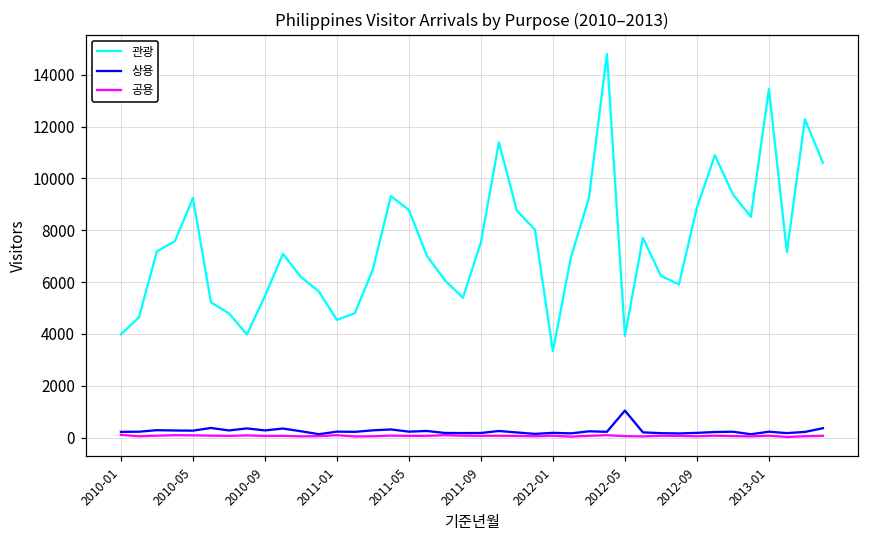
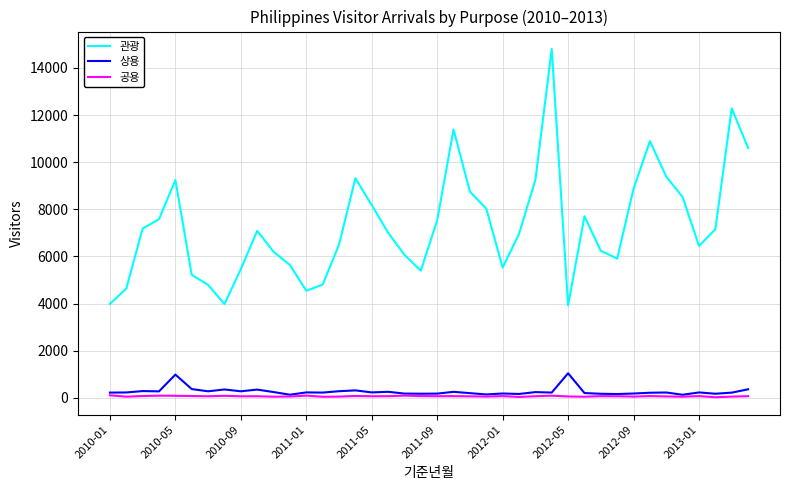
상용, 2010-05: 300 -> 1000
관광, 2011-05: 8800 -> 8200
관광, 2012-01: 3300 -> 5500
관광, 2013-01: 13400 -> 6400
